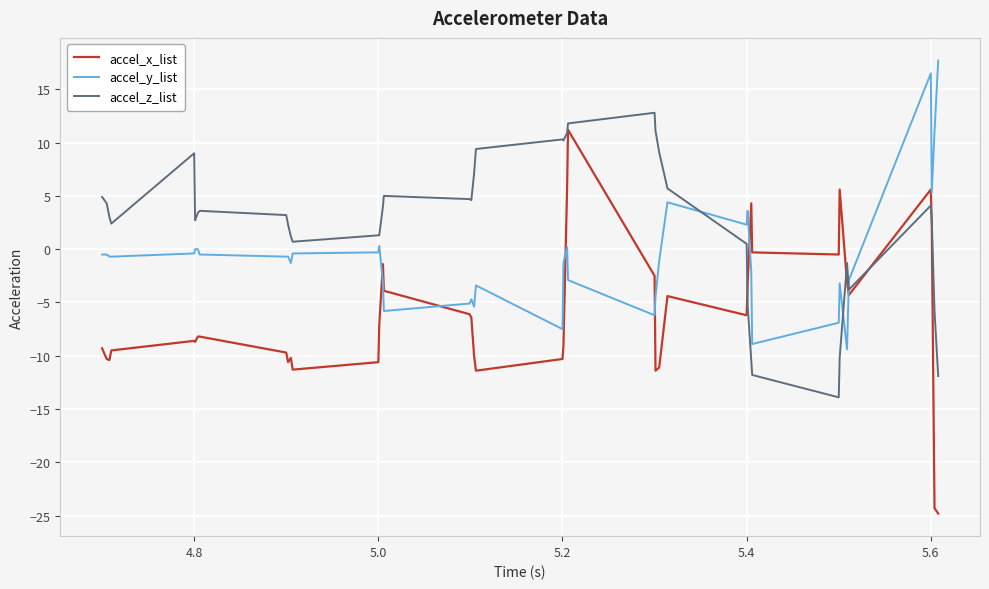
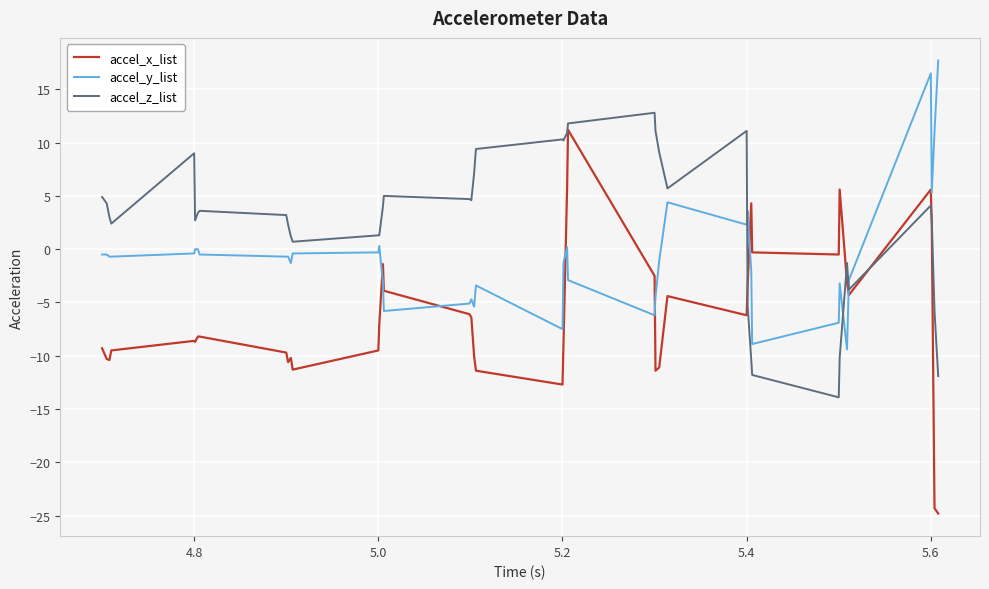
accel_x_list, 5.0: -10.6 -> -9.5
accel_x_list, 5.2: -10.3 -> -12.7
accel_z_list, 5.4: 0.5 -> 11.1
